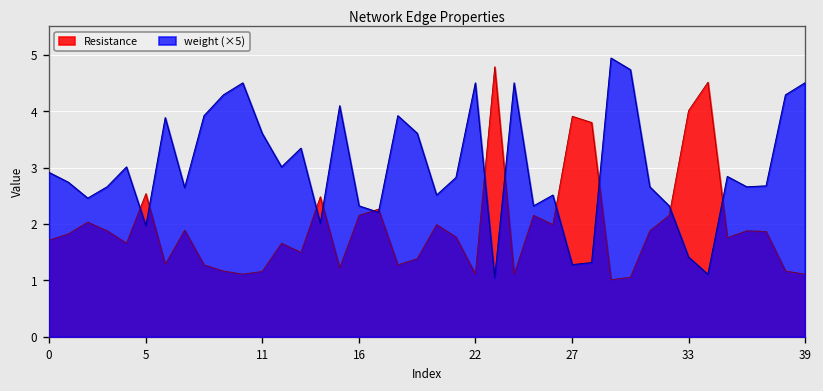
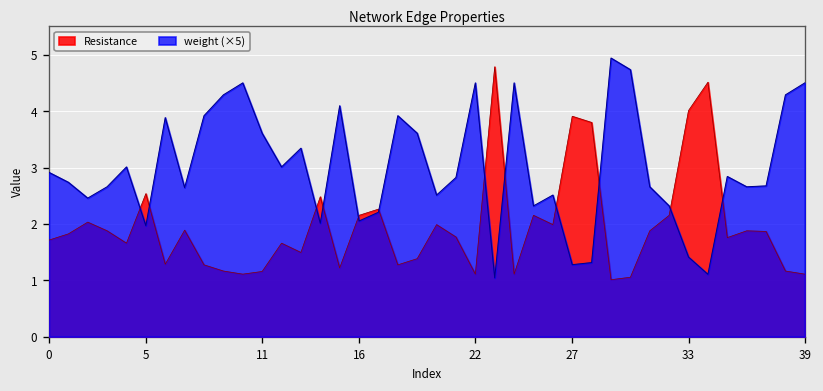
weight (×5), 16: 2.3 -> 2.1
